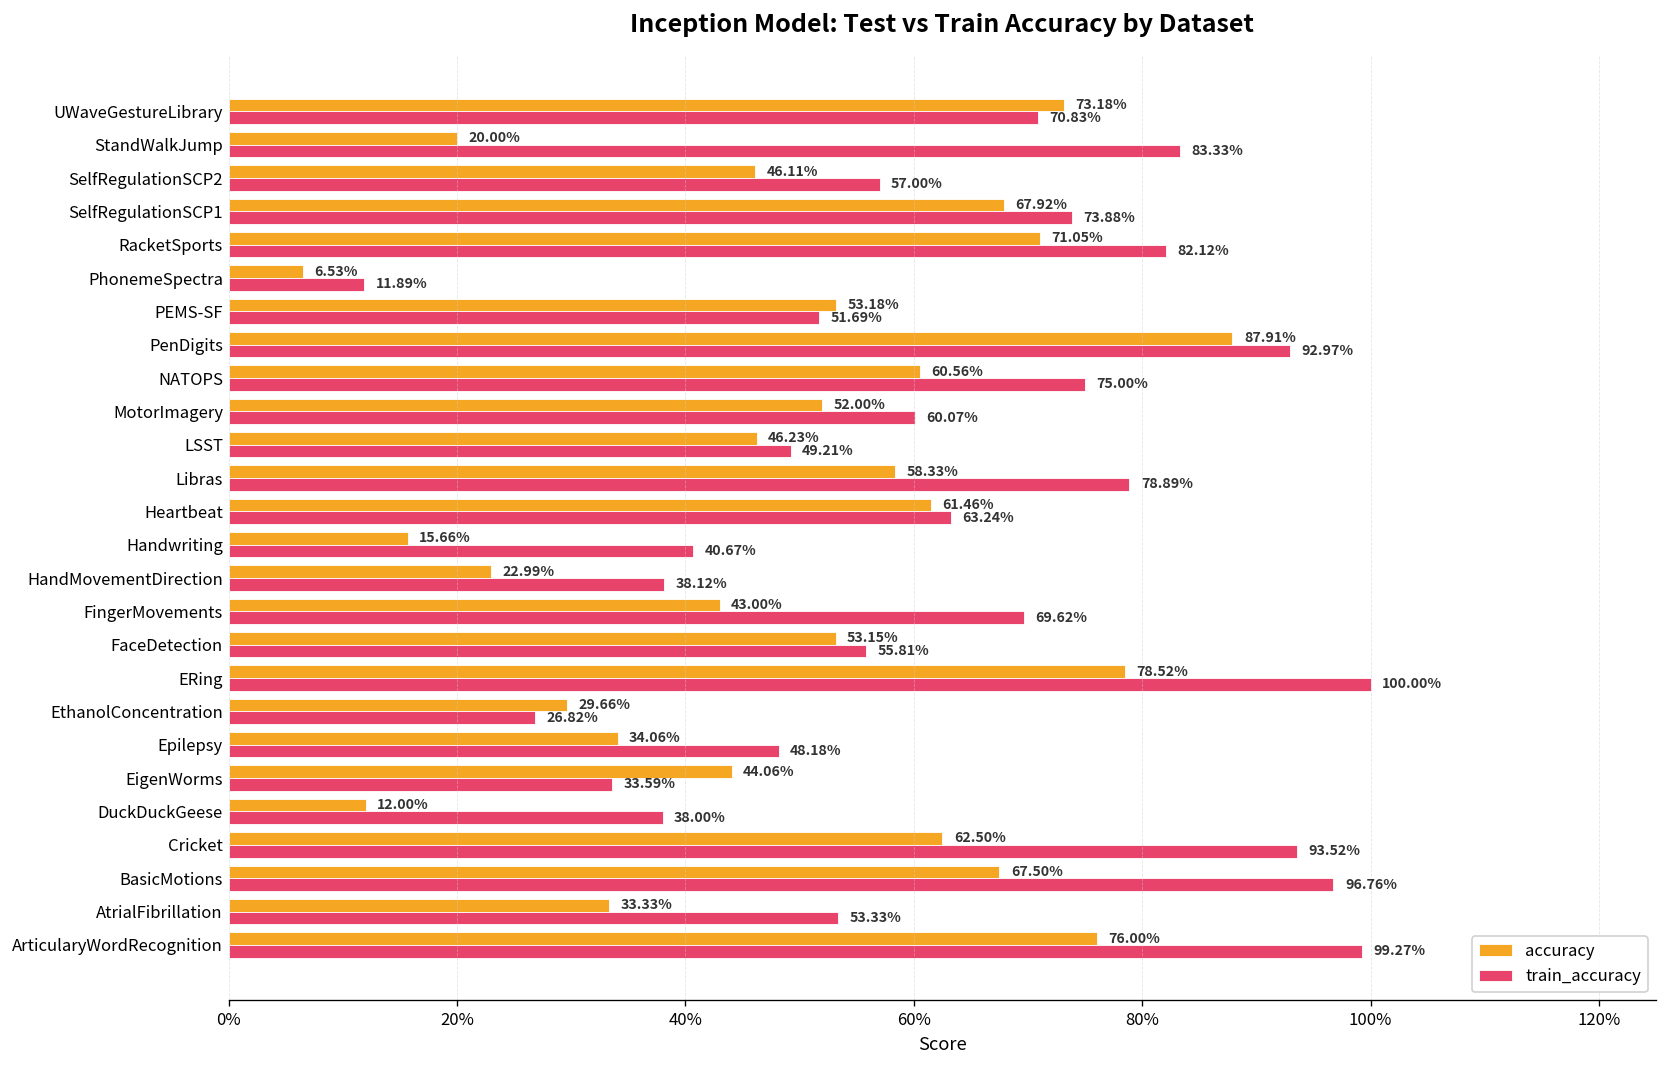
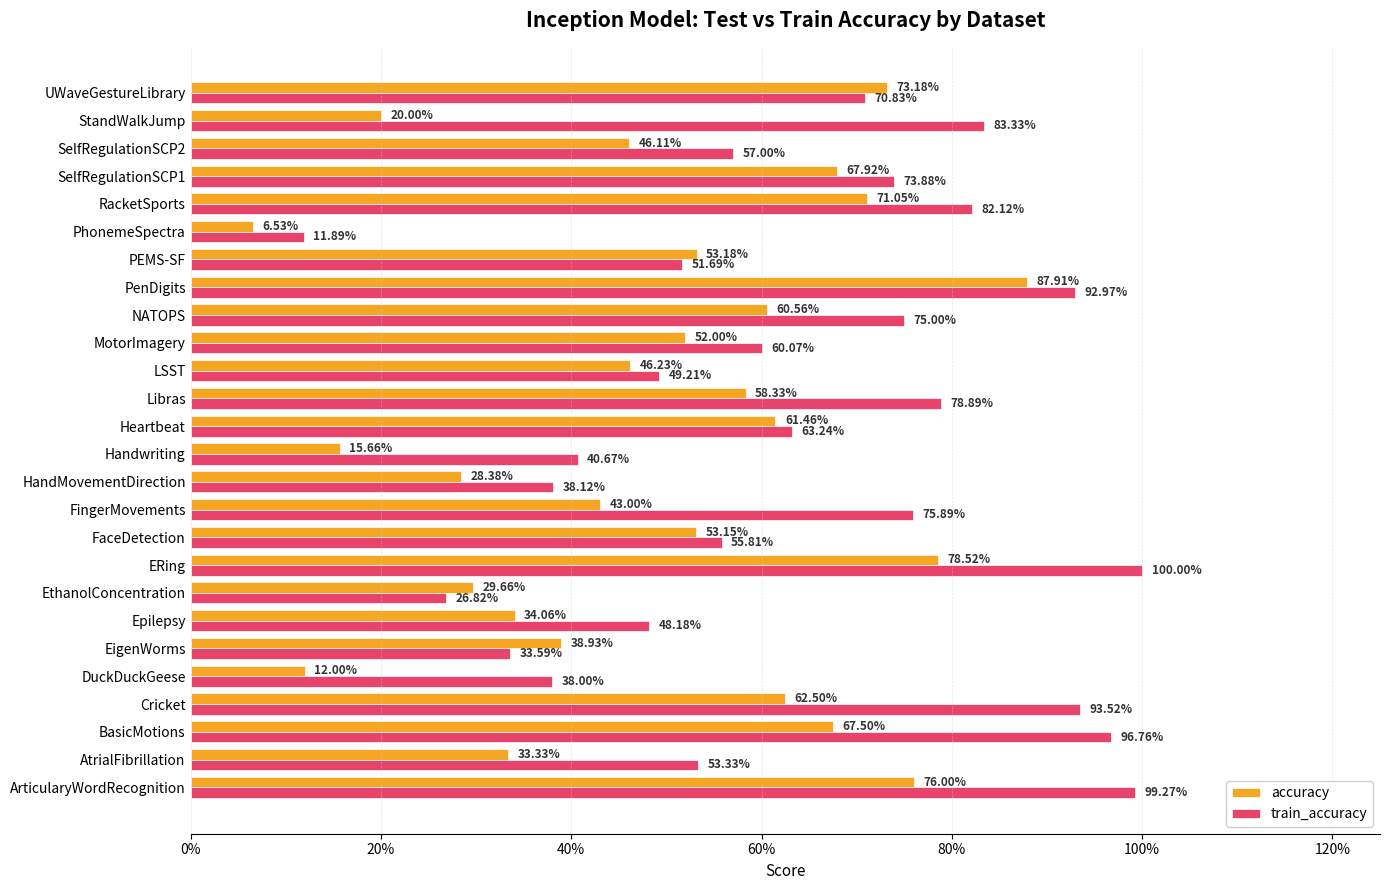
accuracy, HandMovementDirection: 22.99% -> 28.38%
train_accuracy, FingerMovements: 69.62% -> 75.89%
accuracy, EigenWorms: 44.06% -> 38.93%
